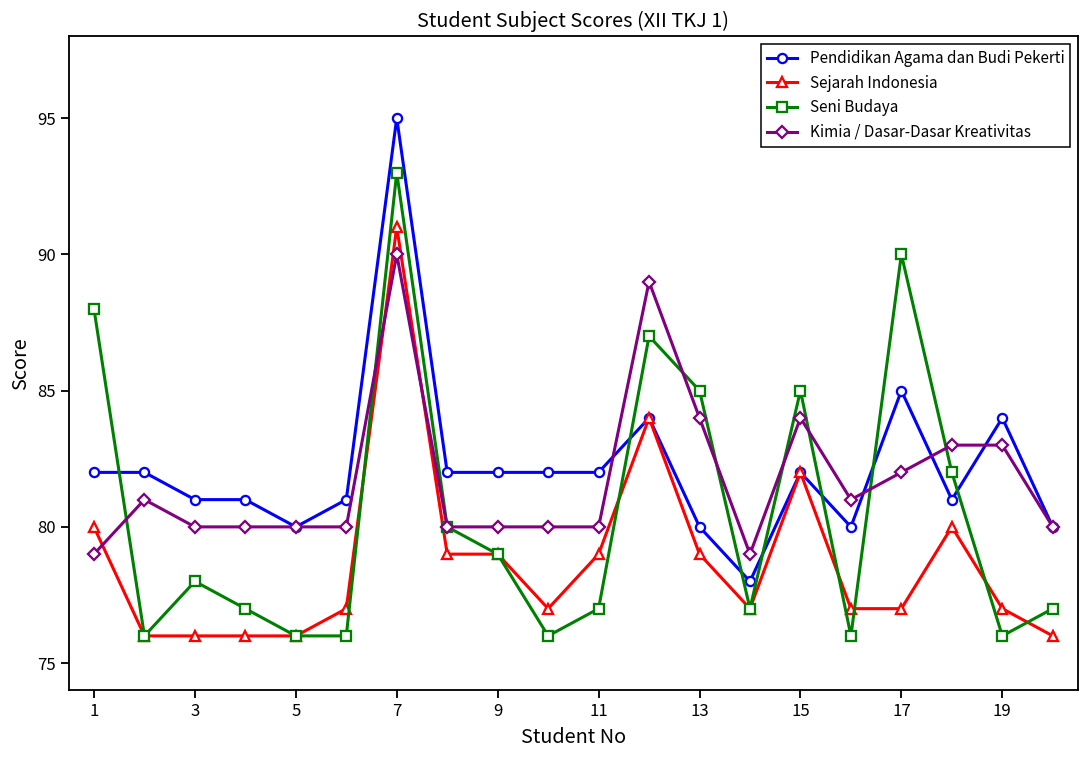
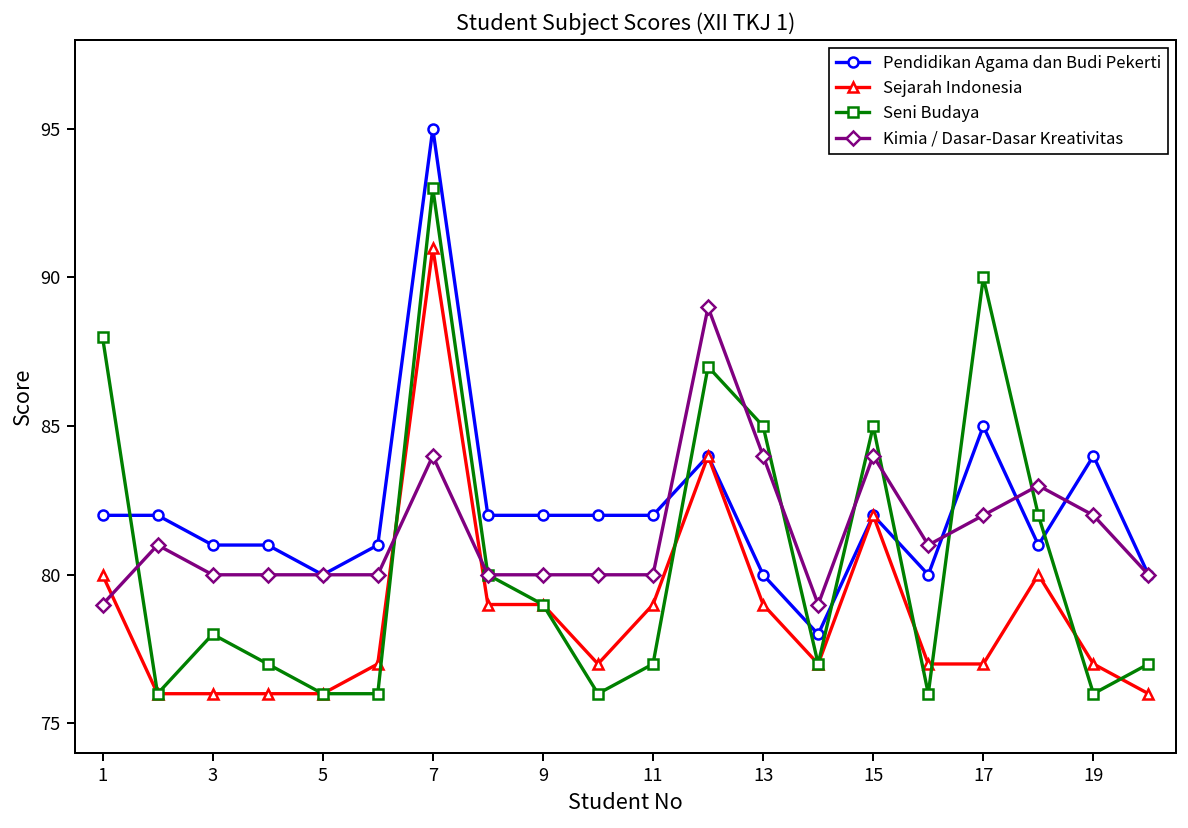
Kimia / Dasar-Dasar Kreativitas, 7: 90 -> 84
Kimia / Dasar-Dasar Kreativitas, 19: 83 -> 82
